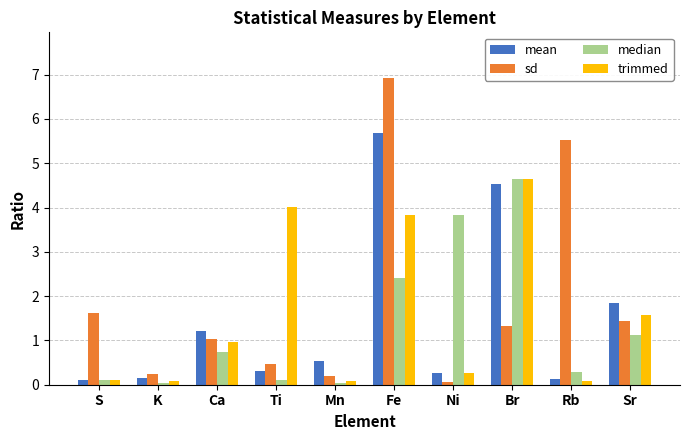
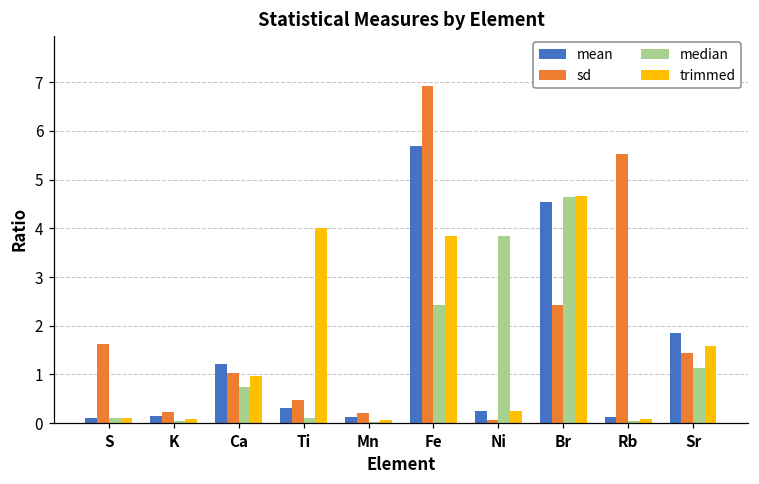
mean, Mn: 0.5 -> 0.1
sd, Br: 1.3 -> 2.4
median, Rb: 0.3 -> 0.0
